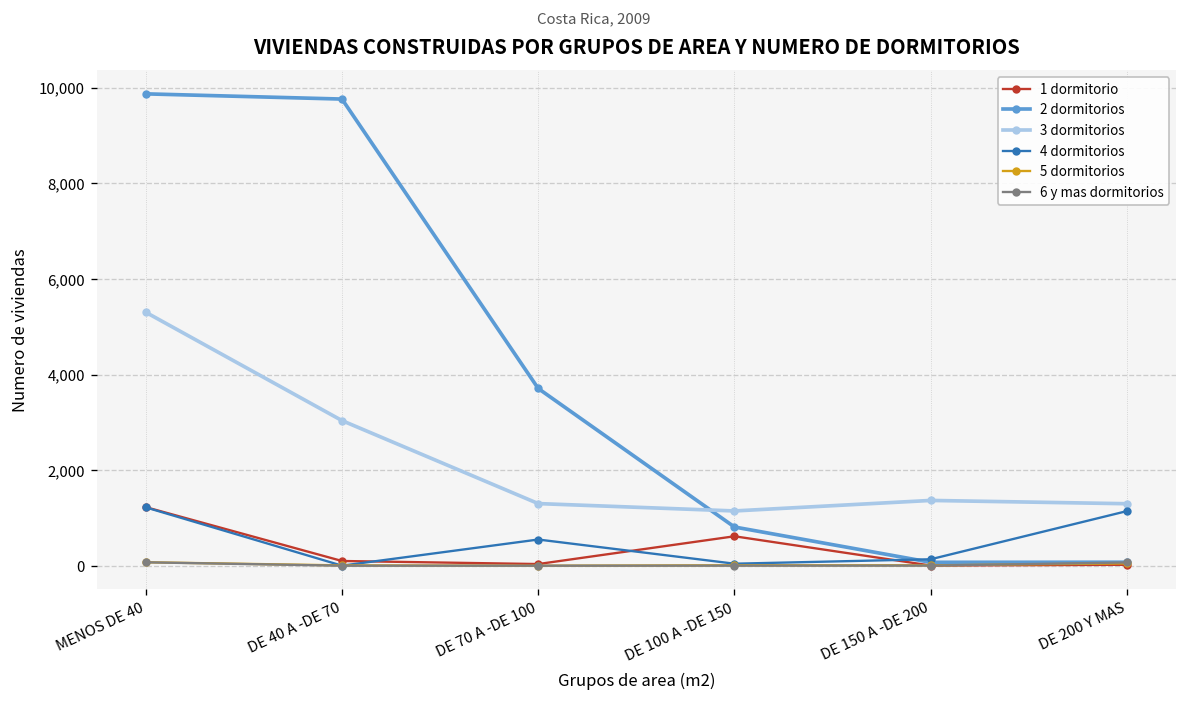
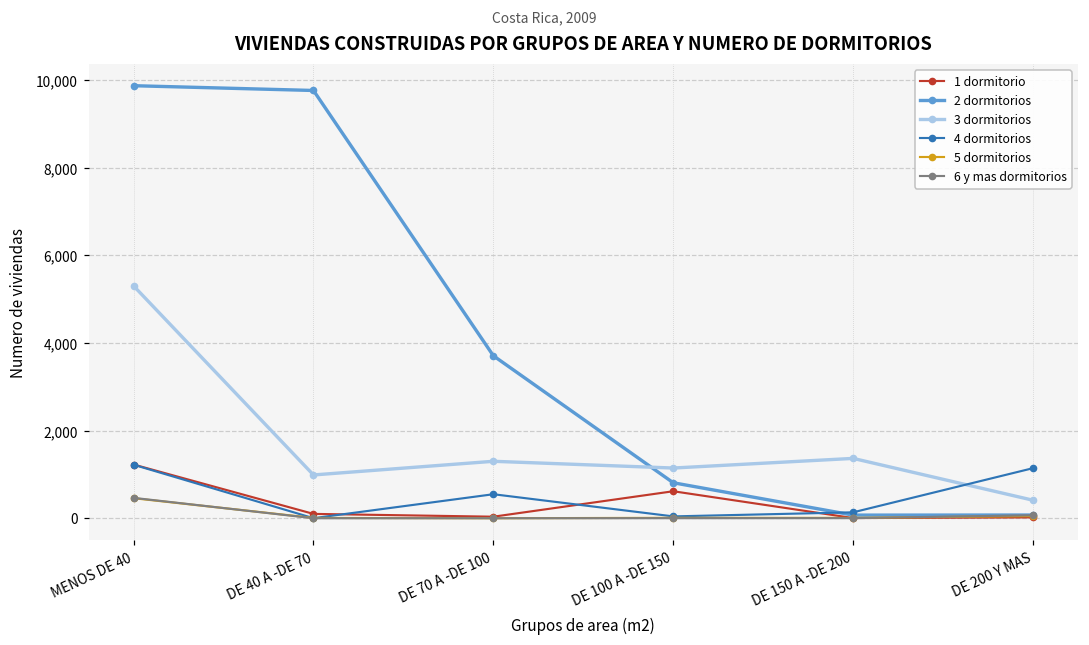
5 dormitorios, MENOS DE 40: 100 -> 500
6 y mas dormitorios, MENOS DE 40: 100 -> 500
3 dormitorios, DE 40 A -DE 70: 3,000 -> 1,000
3 dormitorios, DE 200 Y MAS: 1,300 -> 400
